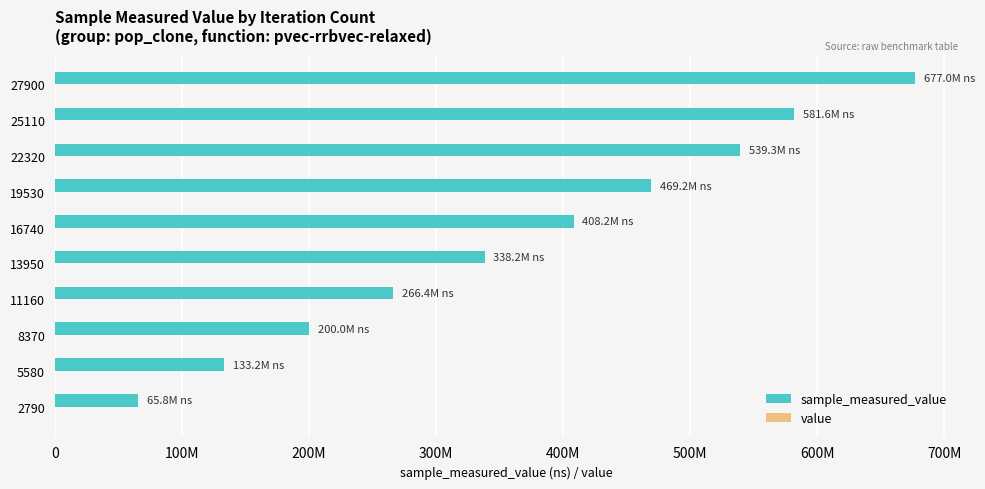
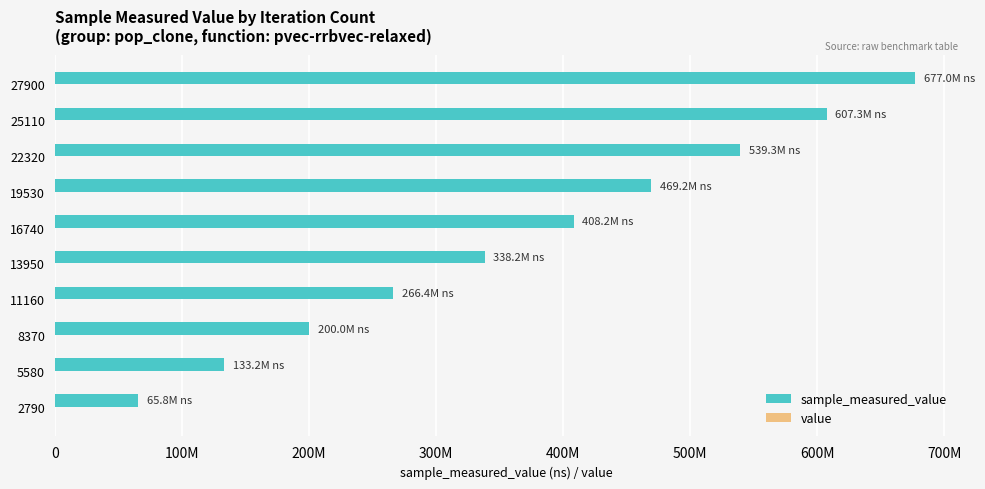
sample_measured_value, 25110: 581.6M -> 607.3M
